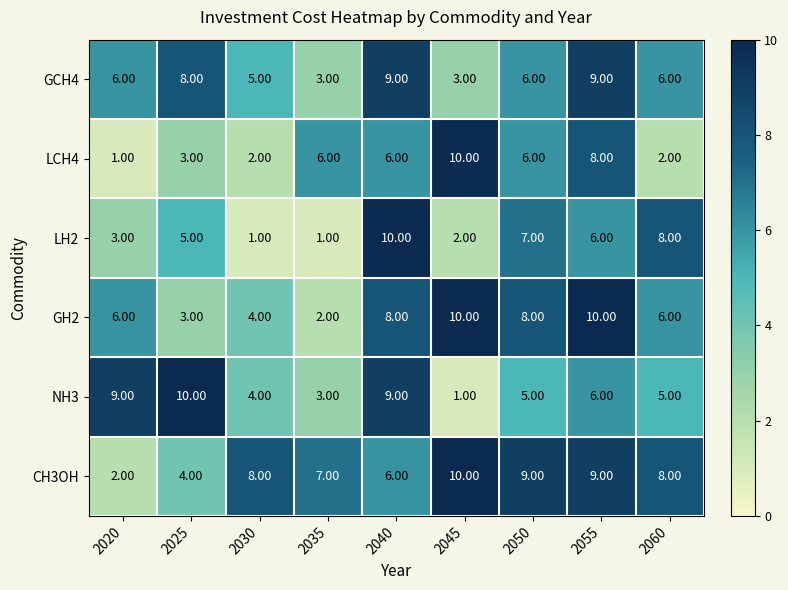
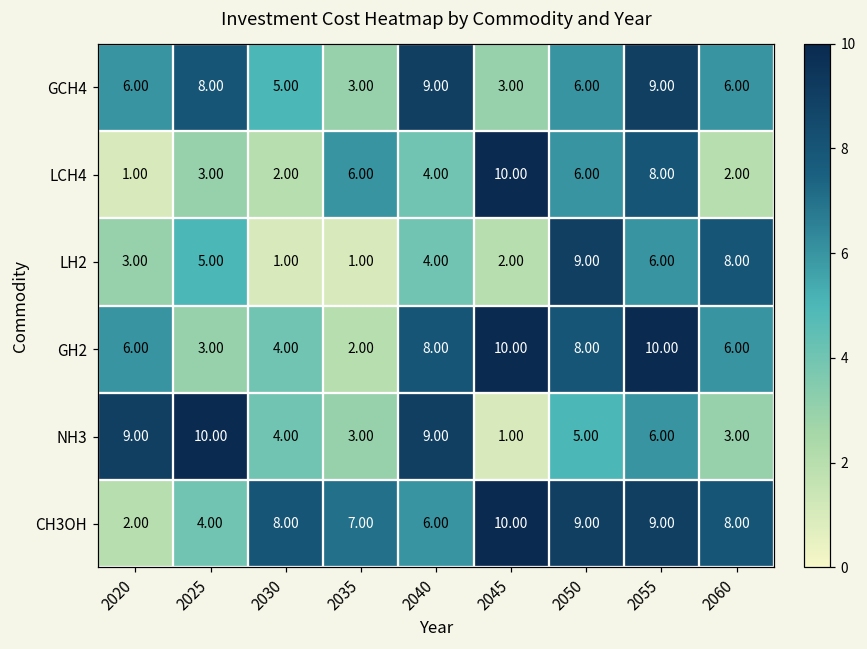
LCH4, 2040: 6.00 -> 4.00
LH2, 2040: 10.00 -> 4.00
LH2, 2050: 7.00 -> 9.00
NH3, 2060: 5.00 -> 3.00
